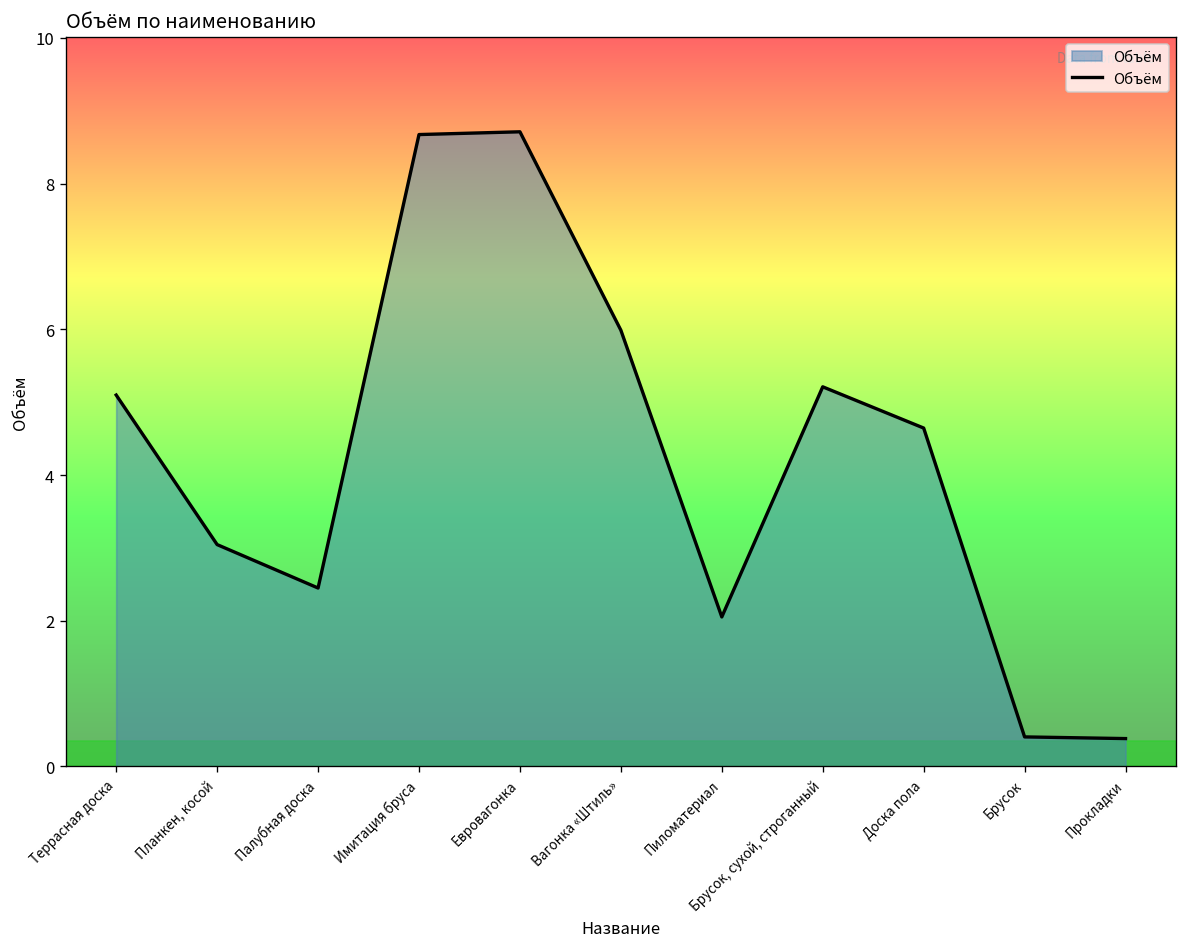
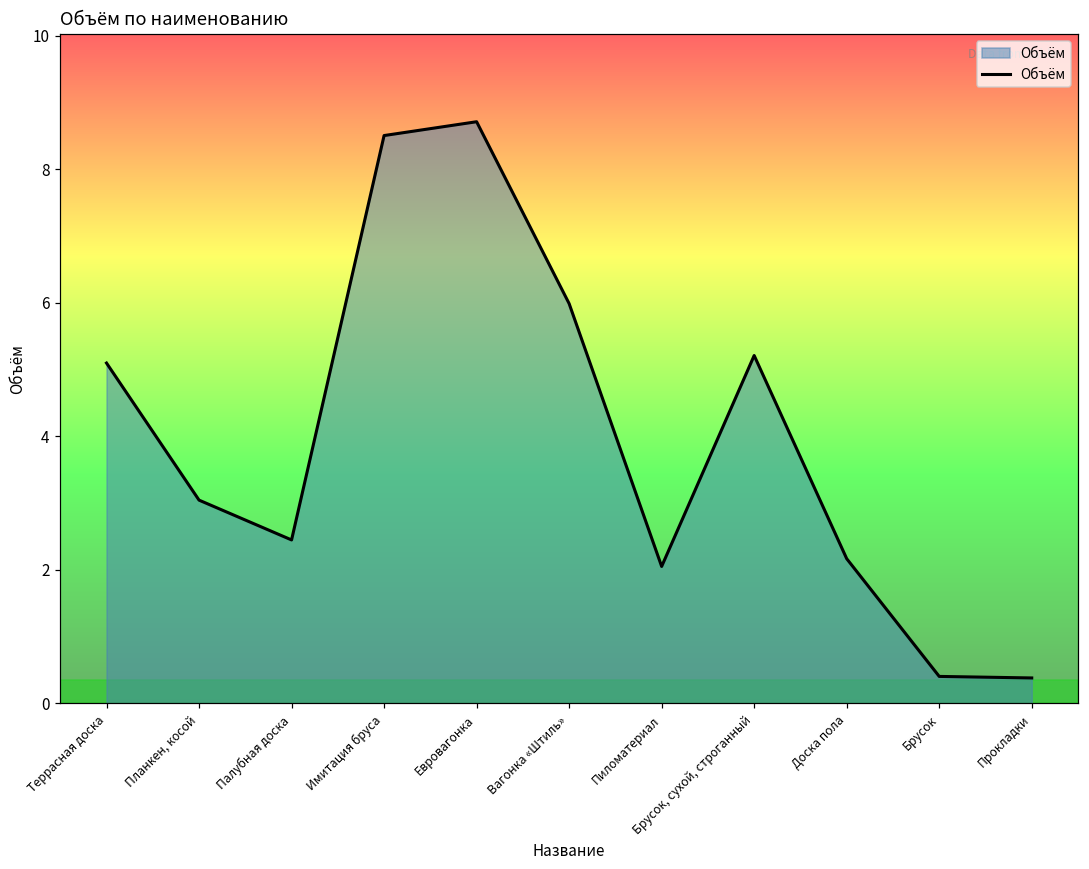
Имитация бруса: 8.7 -> 8.5
Доска пола: 4.6 -> 2.2
